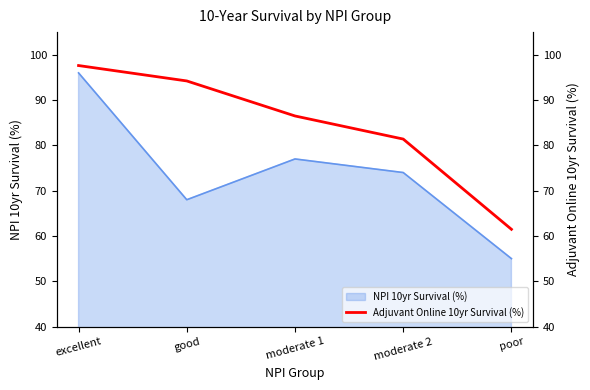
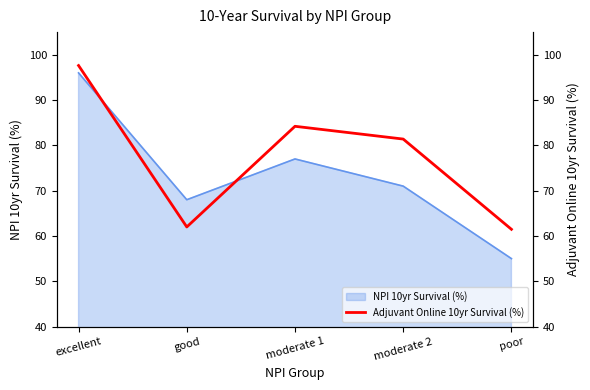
NPI 10yr Survival (%), moderate 2: 74 -> 71
Adjuvant Online 10yr Survival (%), good: 94 -> 62
Adjuvant Online 10yr Survival (%), moderate 1: 86 -> 84
